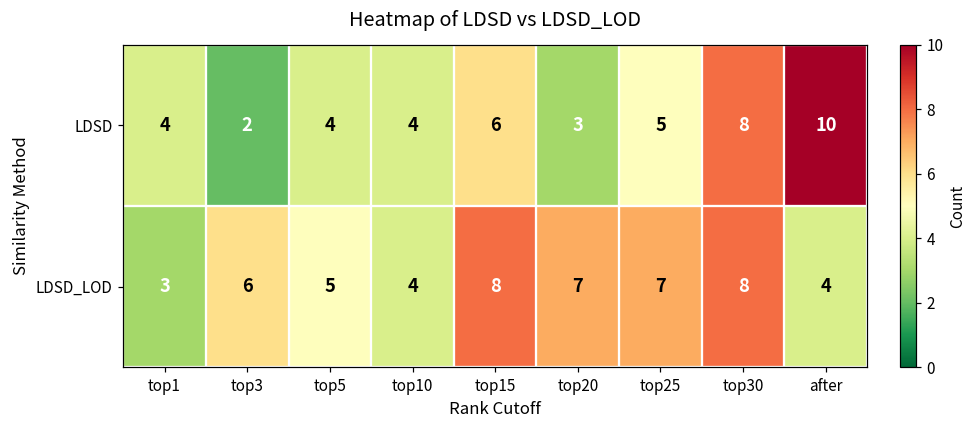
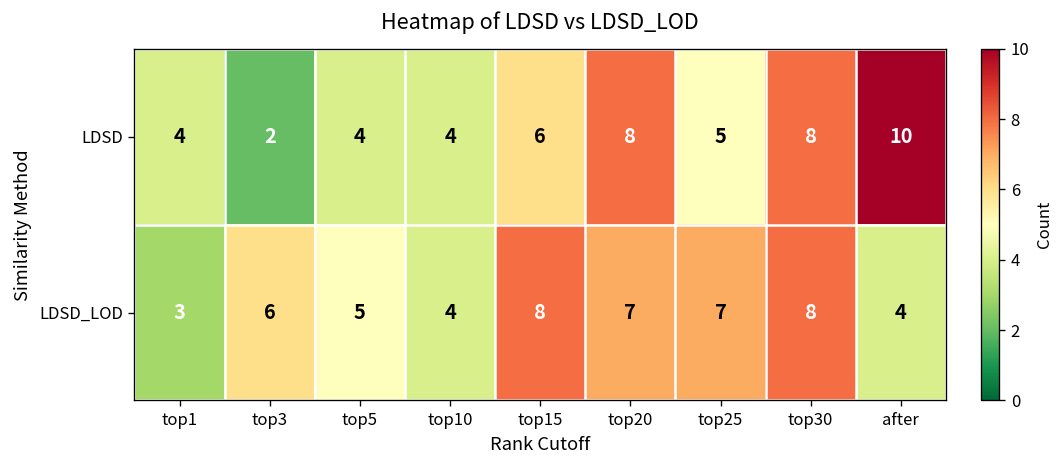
LDSD, top20: 3 -> 8
